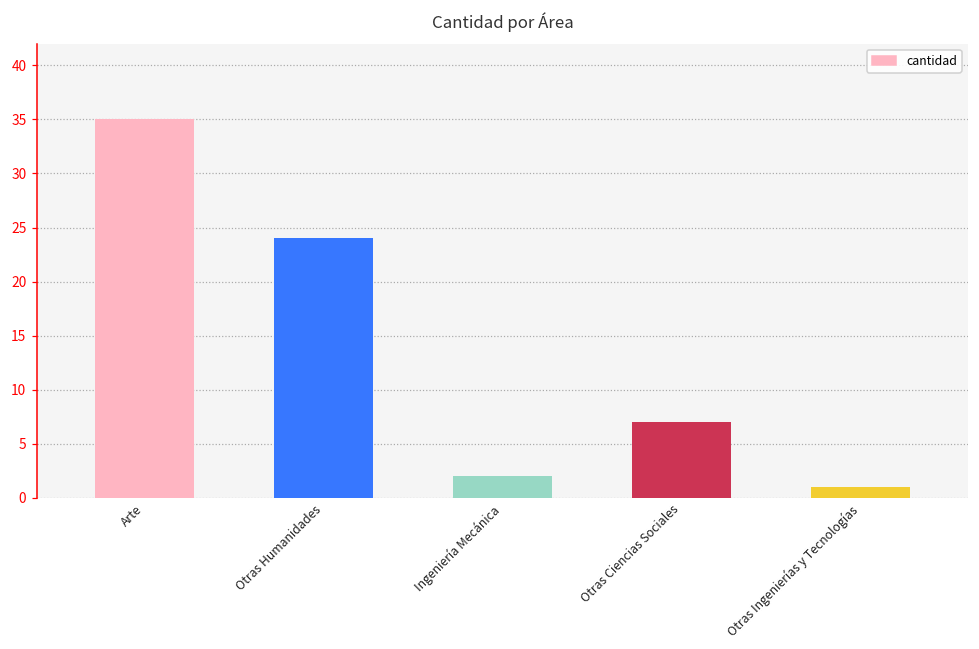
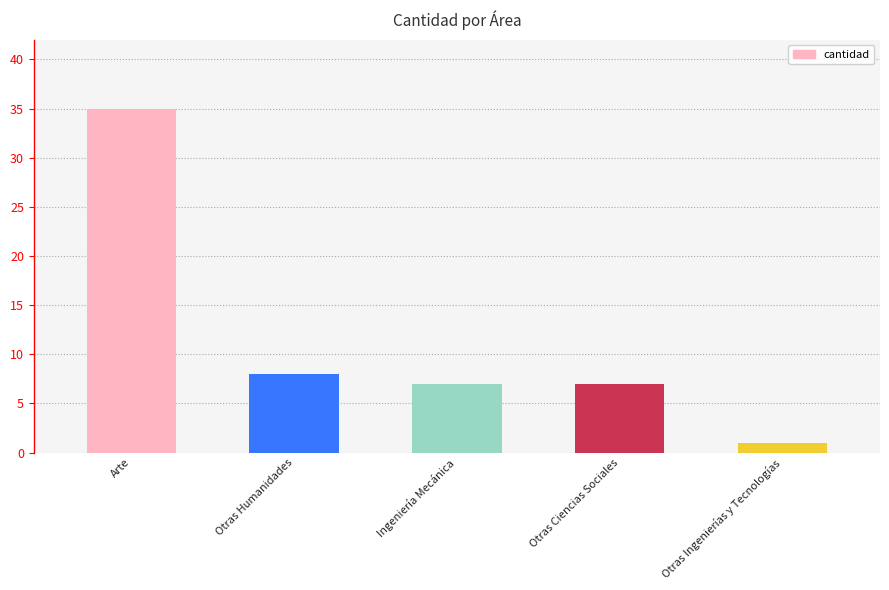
Otras Humanidades: 24 -> 8
Ingeniería Mecánica: 2 -> 7
